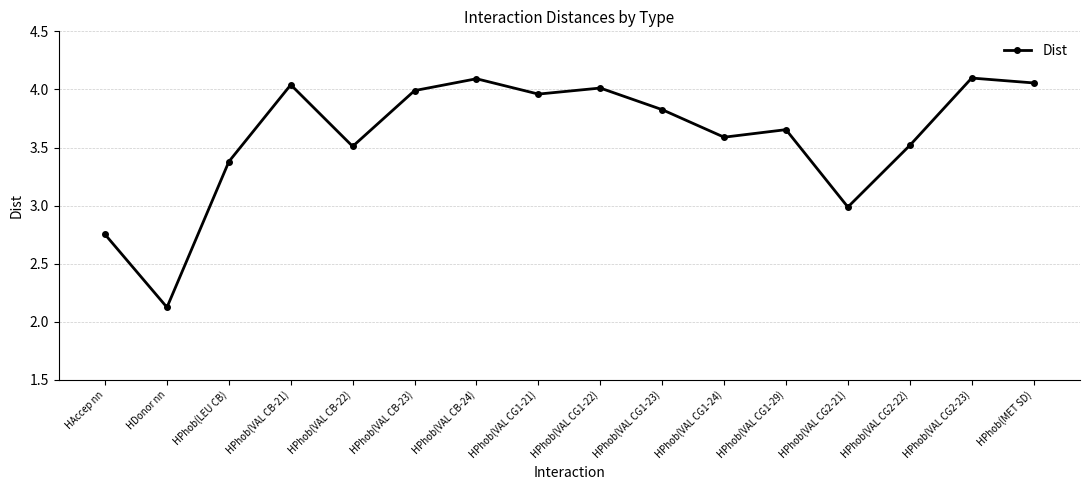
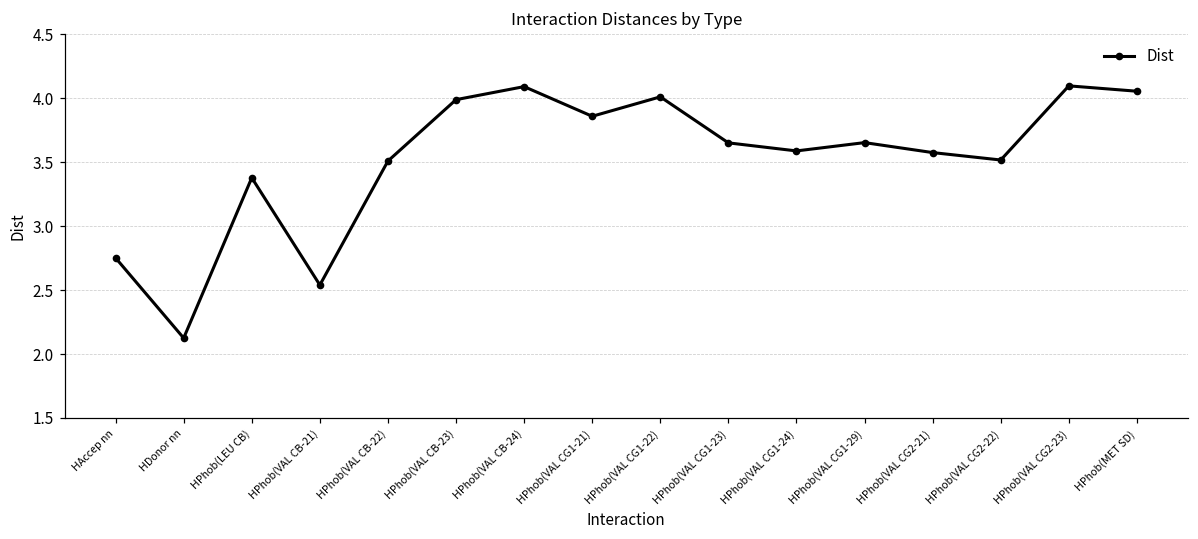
HPhob(VAL CB-21): 4.04 -> 2.54
HPhob(VAL CG1-21): 3.96 -> 3.86
HPhob(VAL CG1-23): 3.83 -> 3.65
HPhob(VAL CG2-21): 2.99 -> 3.58
